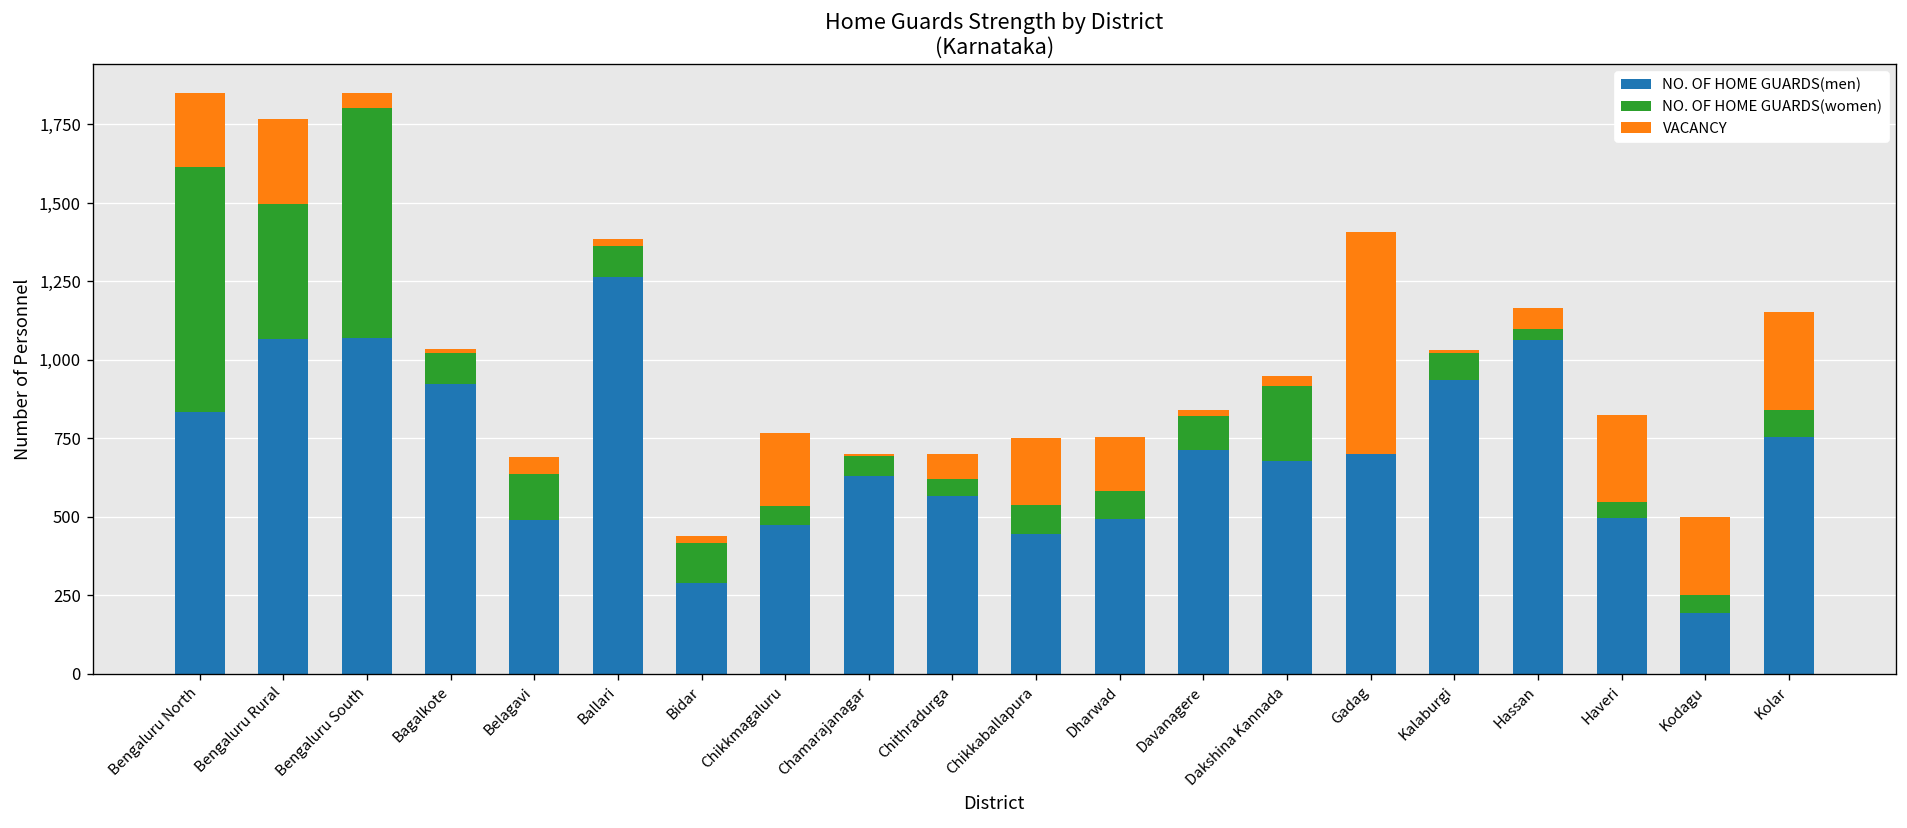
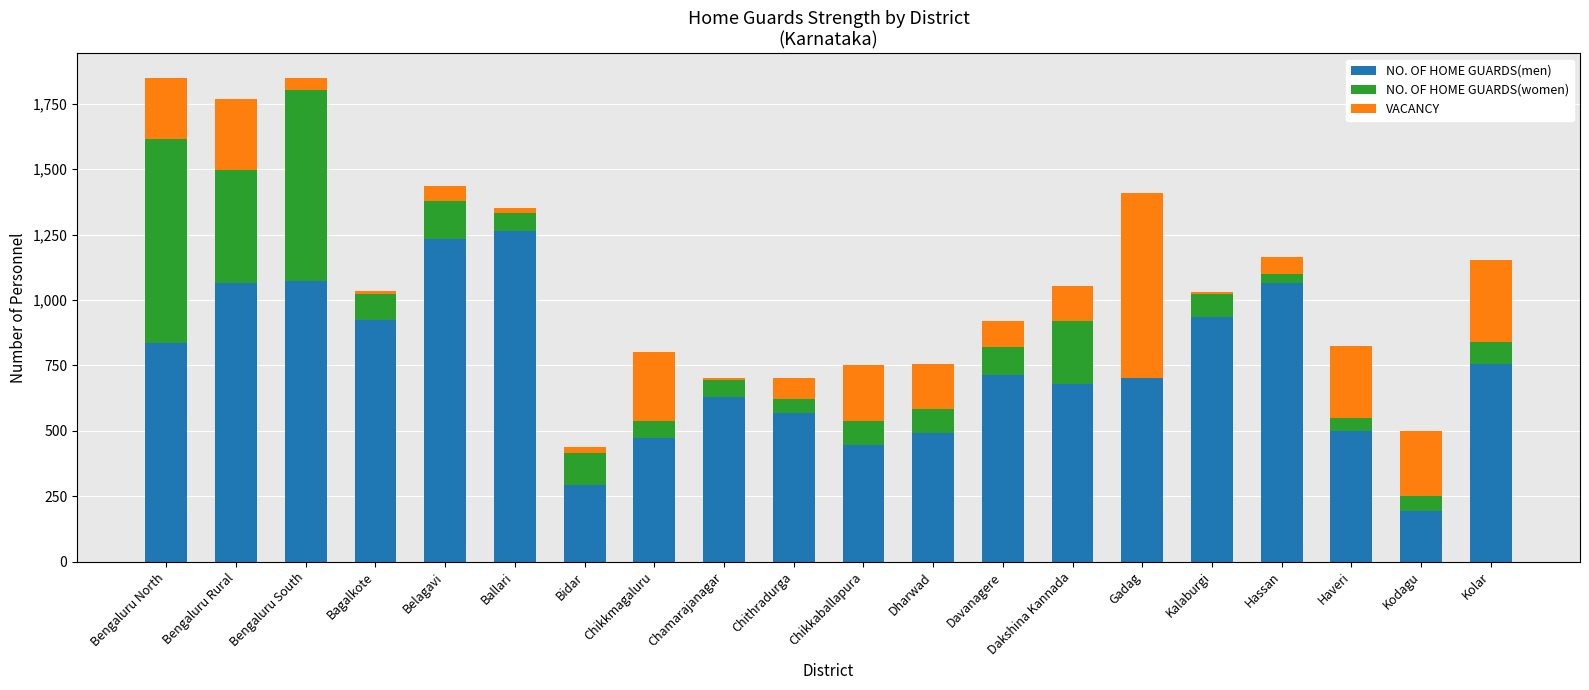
NO. OF HOME GUARDS(men), Belagavi: 490 -> 1,230
NO. OF HOME GUARDS(women), Ballari: 100 -> 70
VACANCY, Chikkmagaluru: 230 -> 260
VACANCY, Davanagere: 20 -> 100
VACANCY, Dakshina Kannada: 30 -> 140
